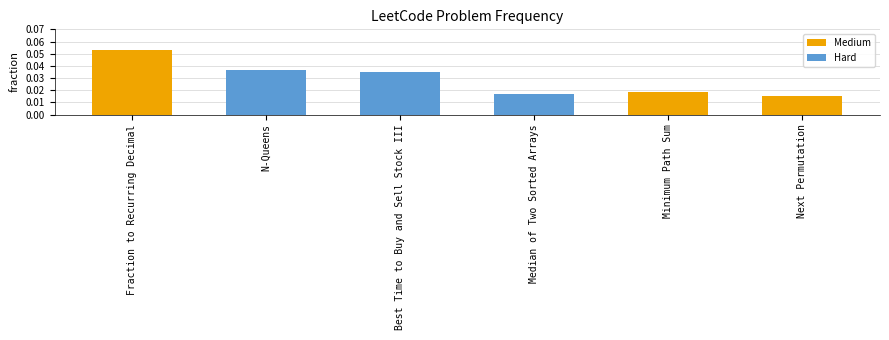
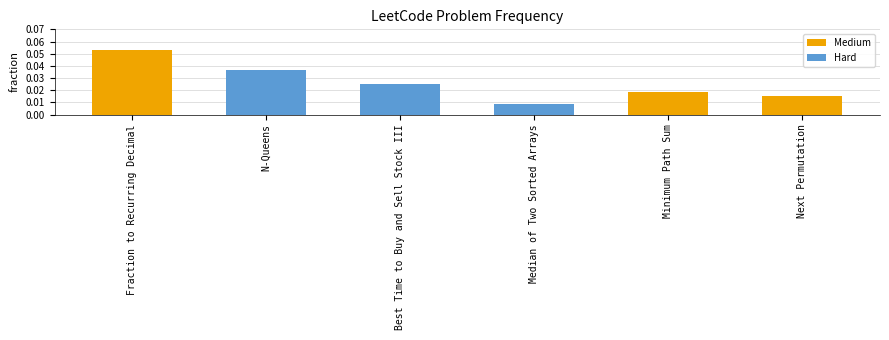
Best Time to Buy and Sell Stock III: 0.035 -> 0.025
Median of Two Sorted Arrays: 0.017 -> 0.009
